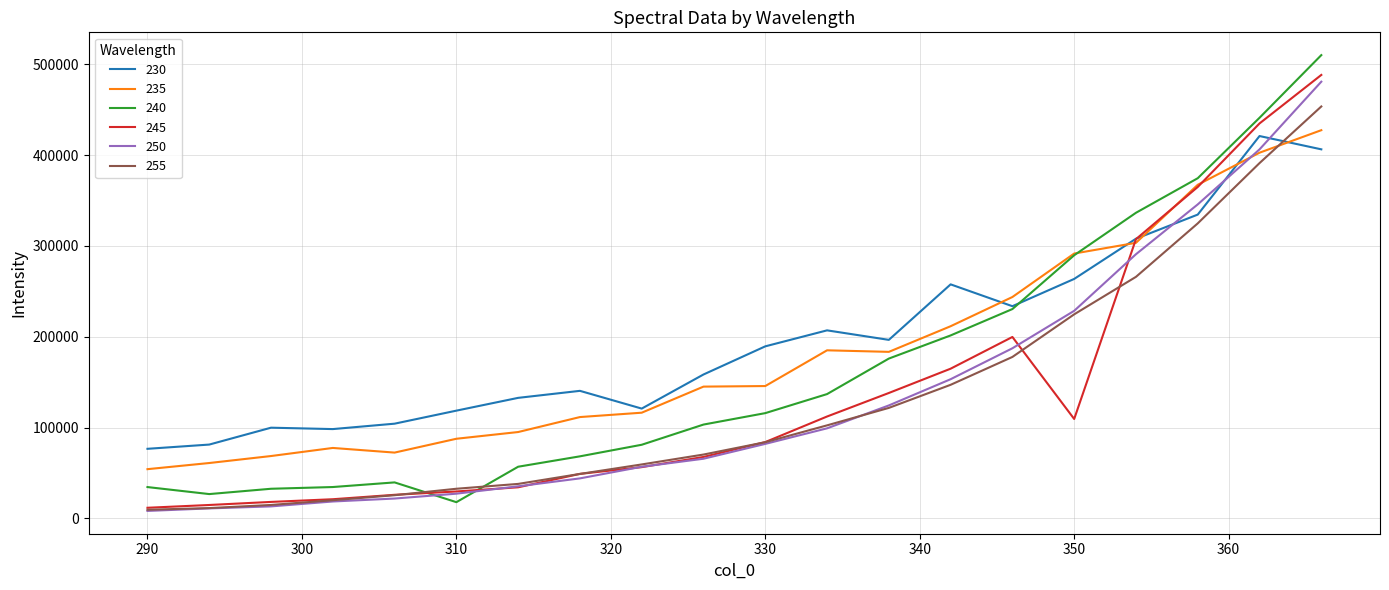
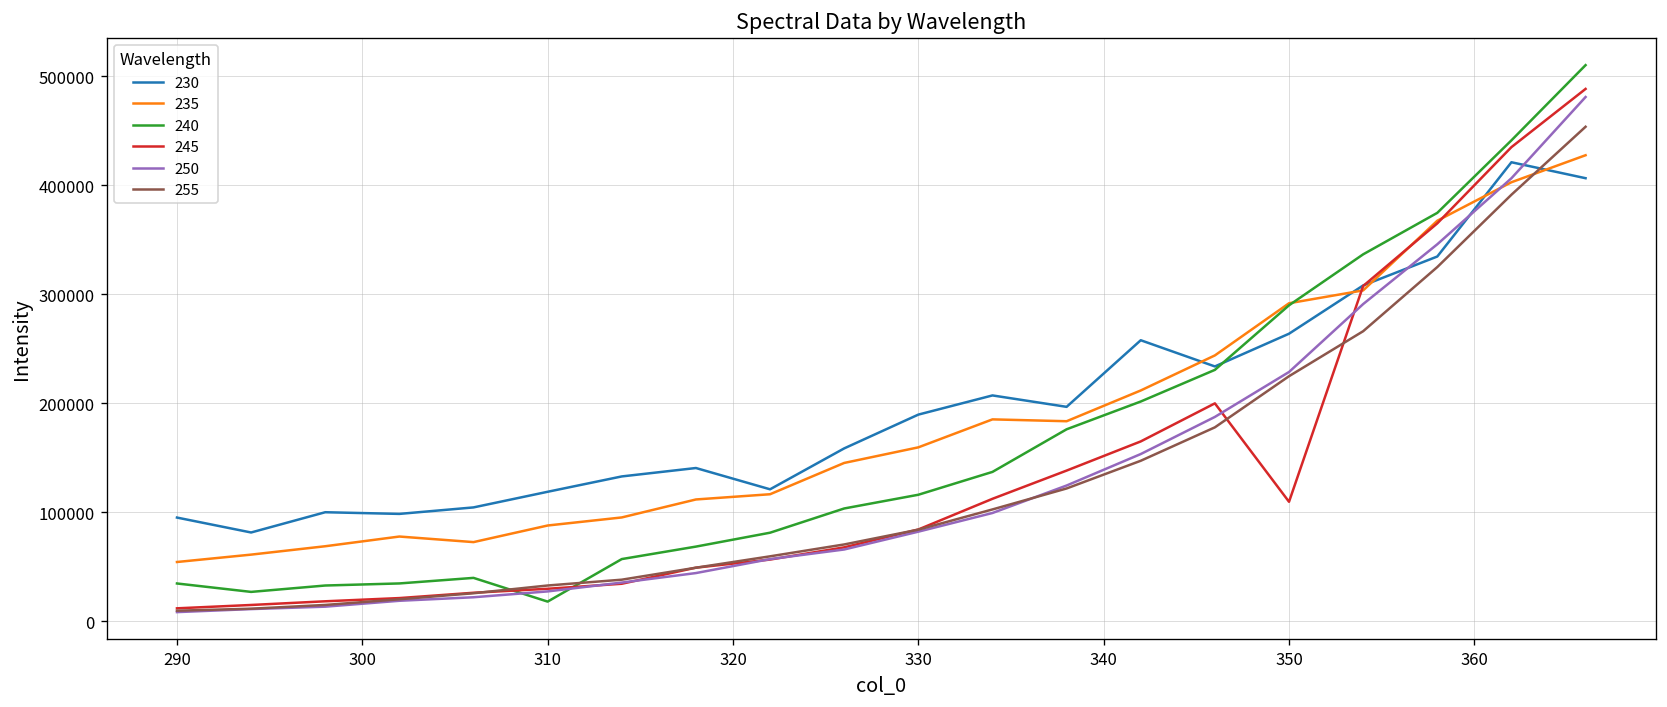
230, 290: 80000 -> 90000
235, 330: 150000 -> 160000
